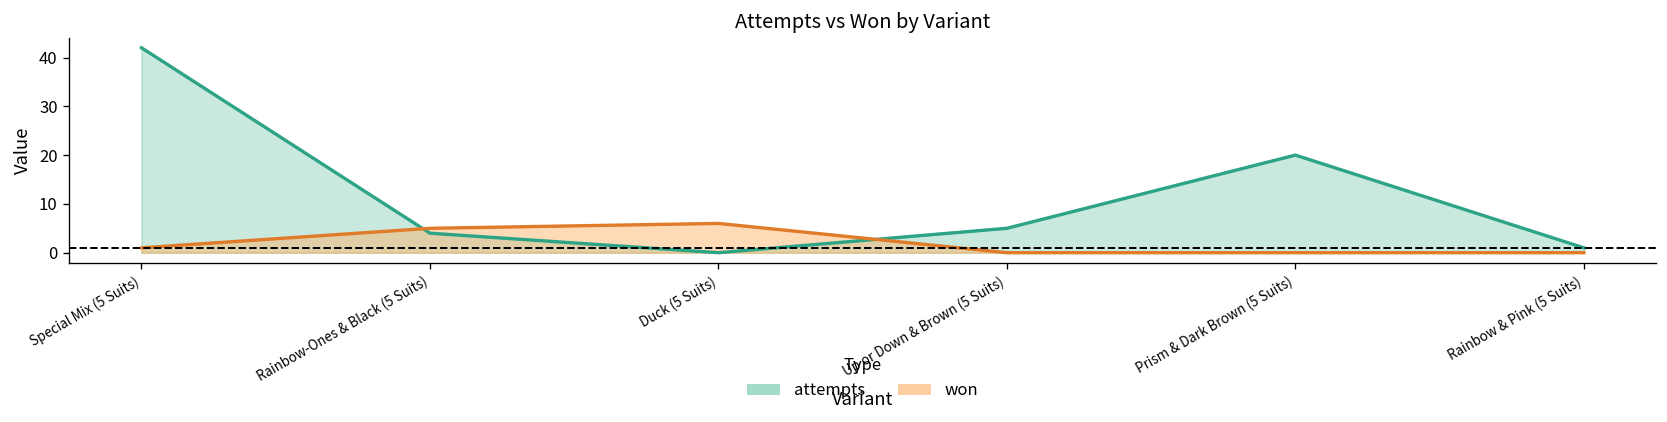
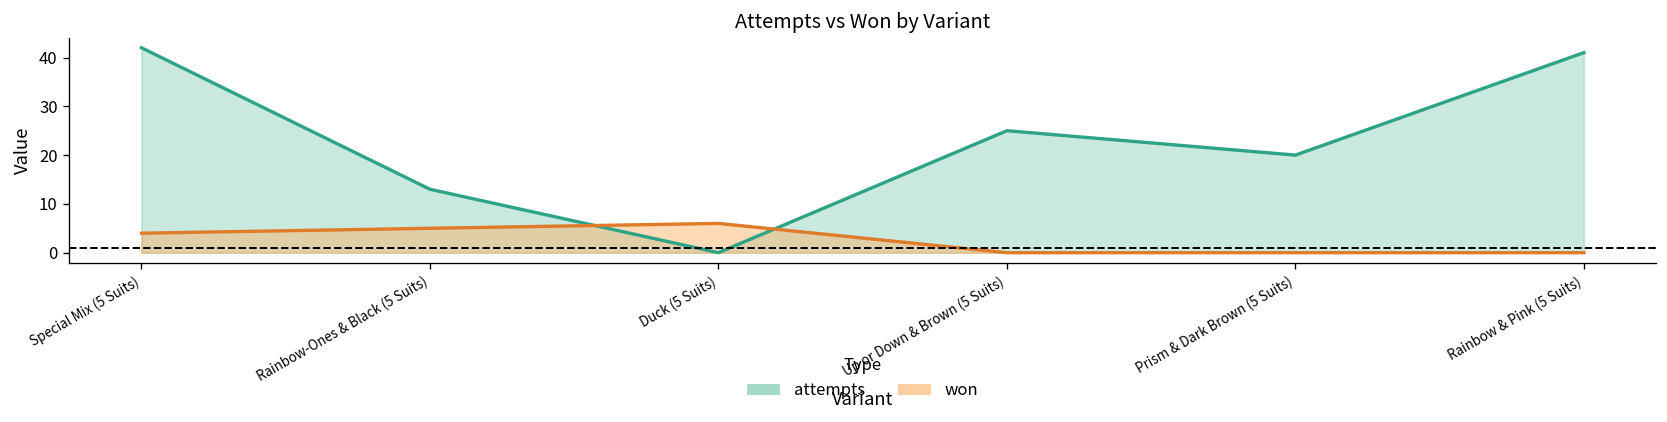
won, Special Mix (5 Suits): 1 -> 4
attempts, Rainbow-Ones & Black (5 Suits): 4 -> 13
attempts, Up or Down & Brown (5 Suits): 5 -> 25
attempts, Rainbow & Pink (5 Suits): 1 -> 41
